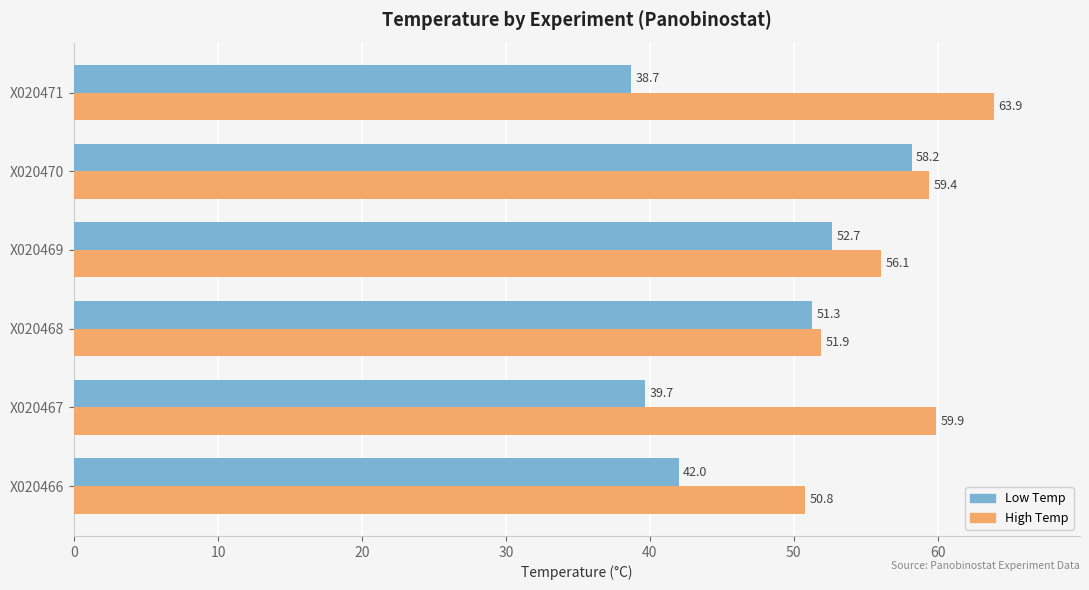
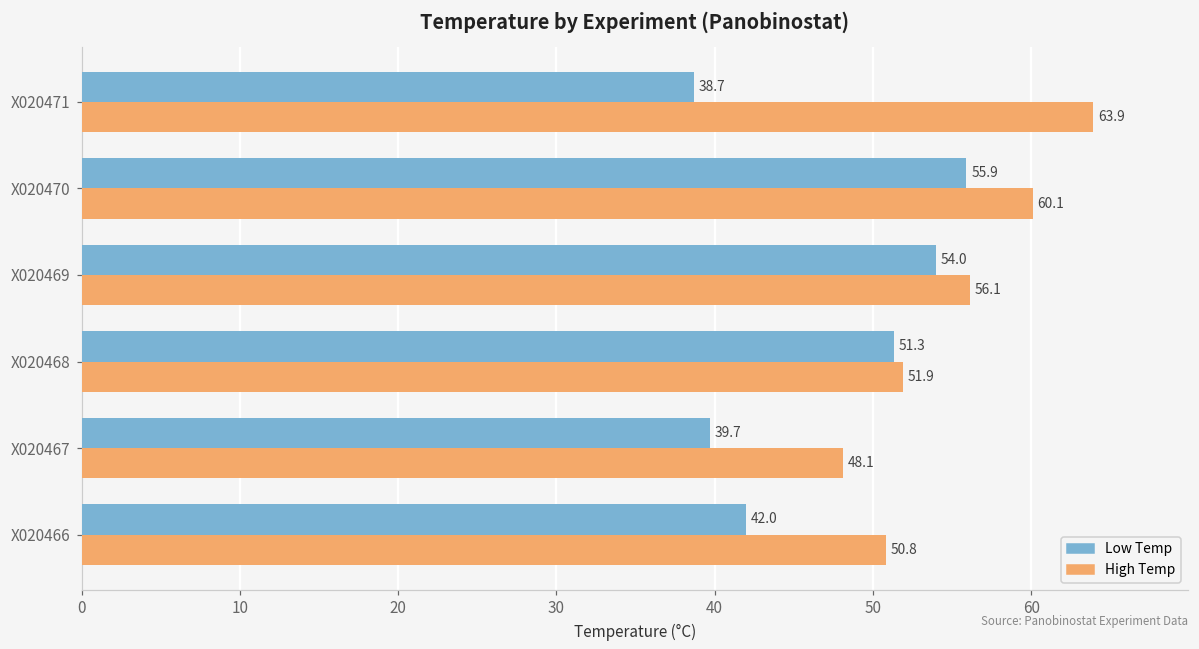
Low Temp, X020470: 58.2 -> 55.9
High Temp, X020470: 59.4 -> 60.1
Low Temp, X020469: 52.7 -> 54.0
High Temp, X020467: 59.9 -> 48.1
